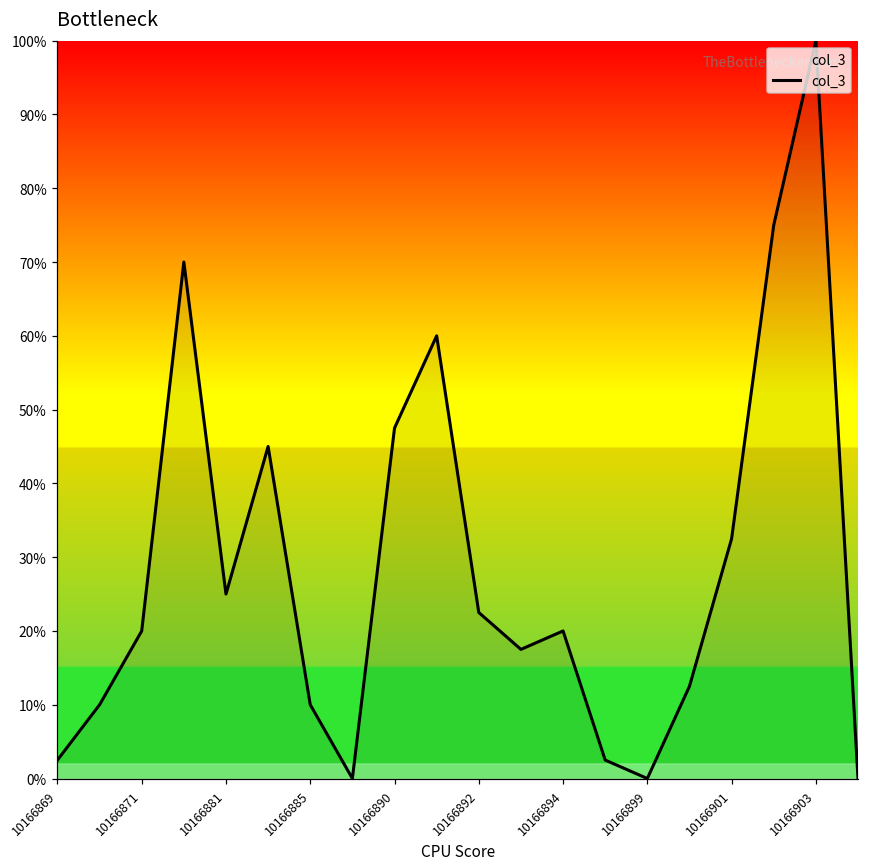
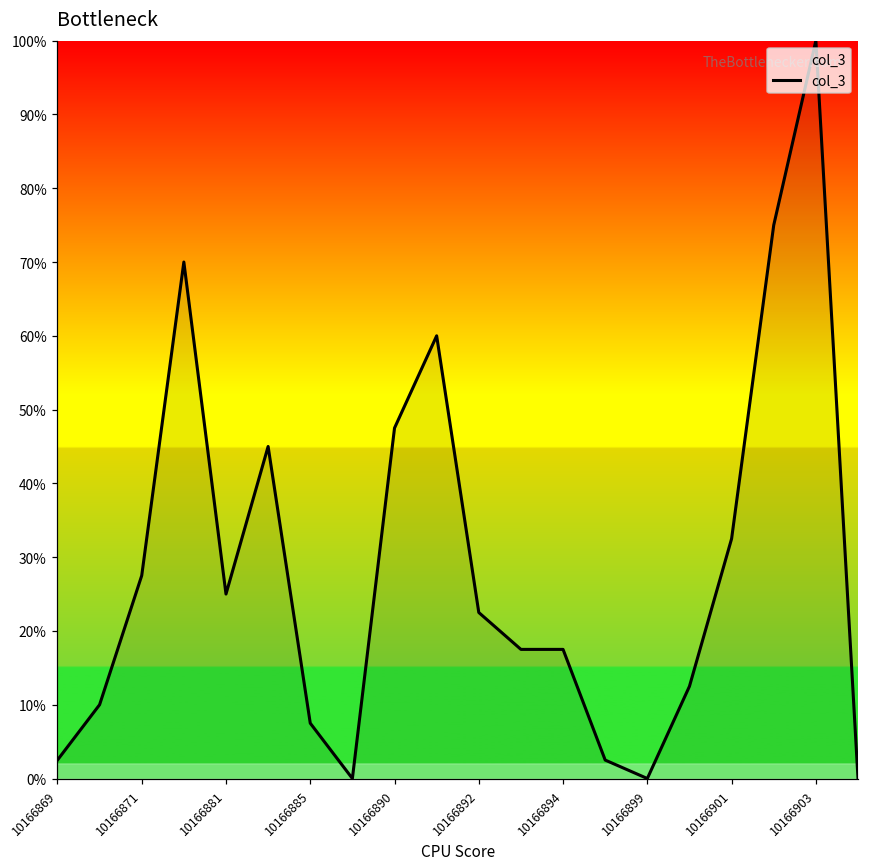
10166871: 20% -> 28%
10166885: 10% -> 8%
10166894: 20% -> 18%
